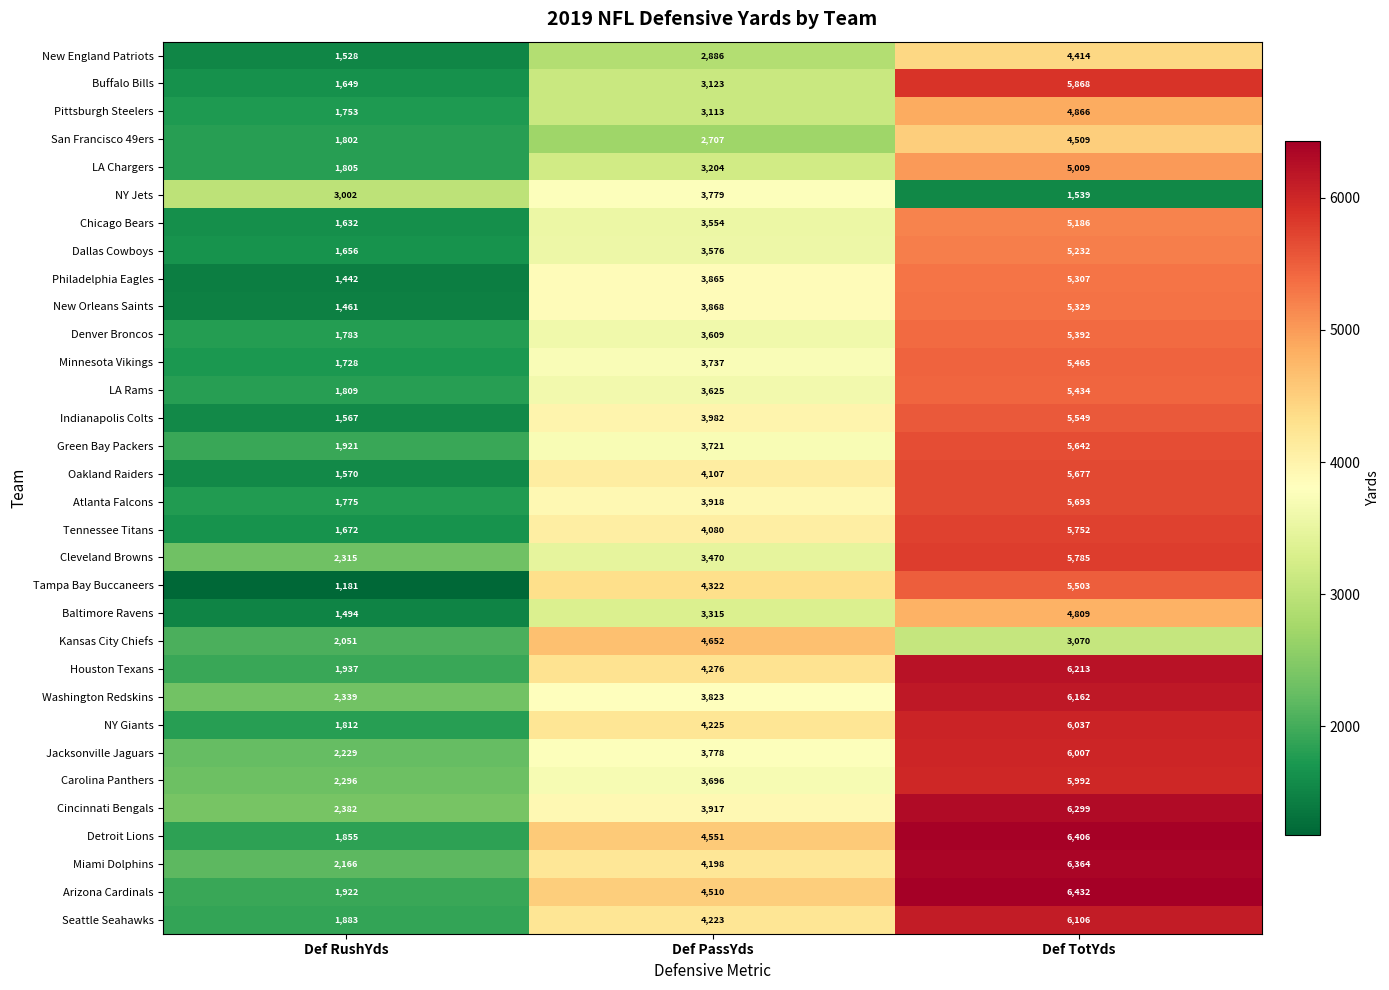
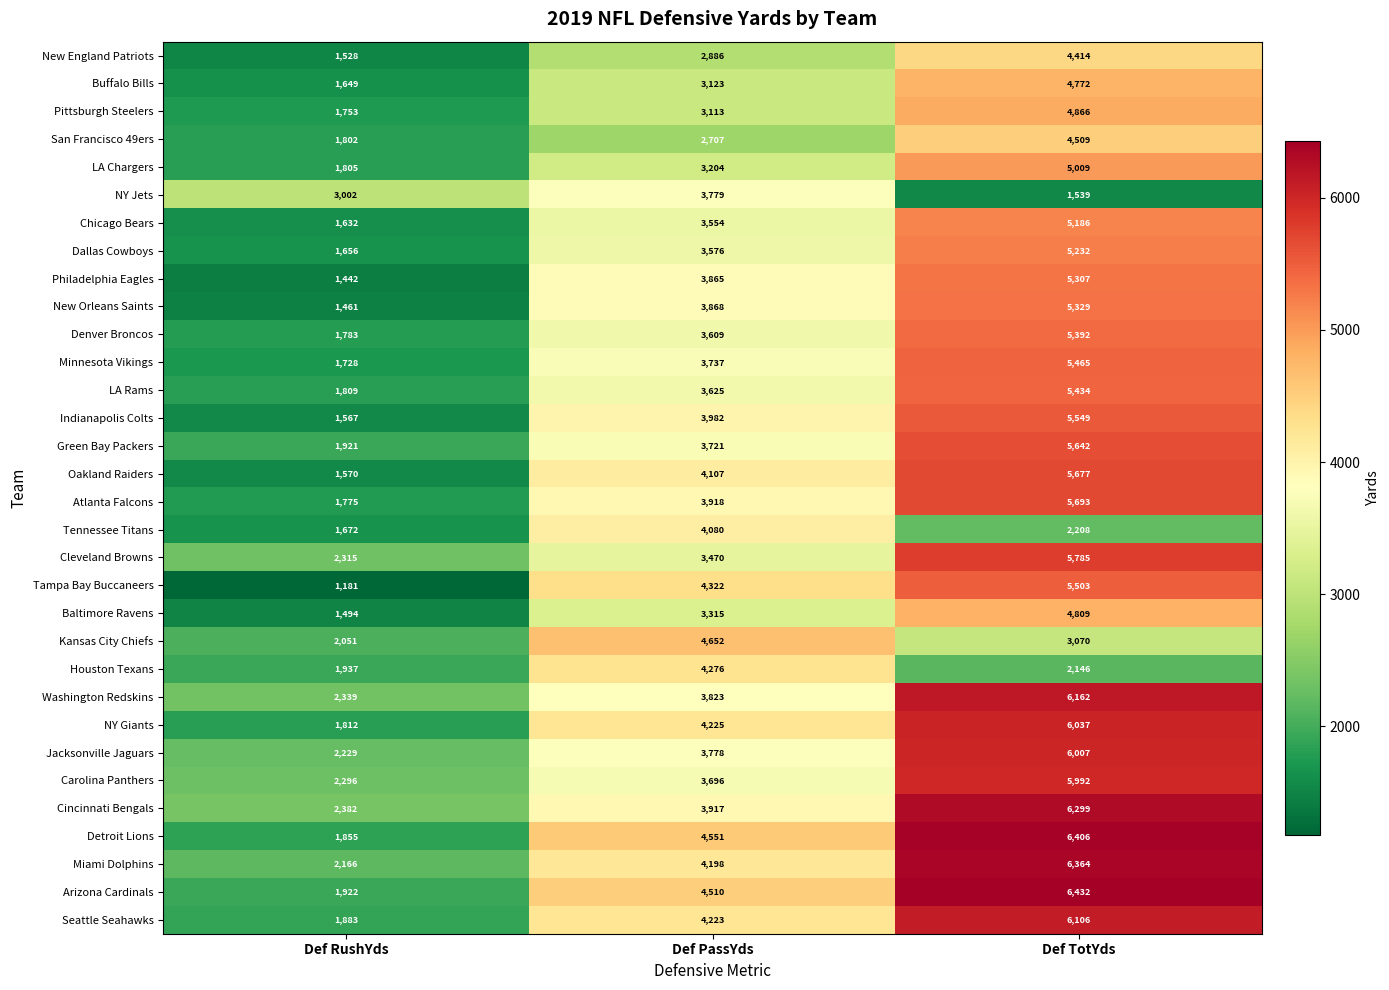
Buffalo Bills, Def TotYds: 5,868 -> 4,772
Tennessee Titans, Def TotYds: 5,752 -> 2,208
Houston Texans, Def TotYds: 6,213 -> 2,146
